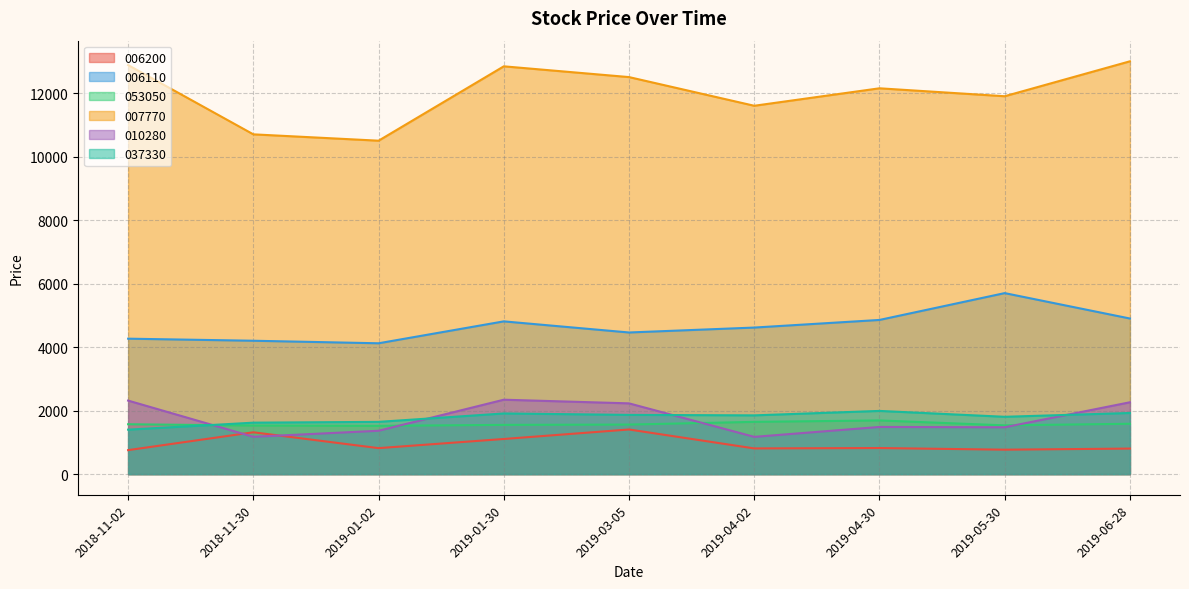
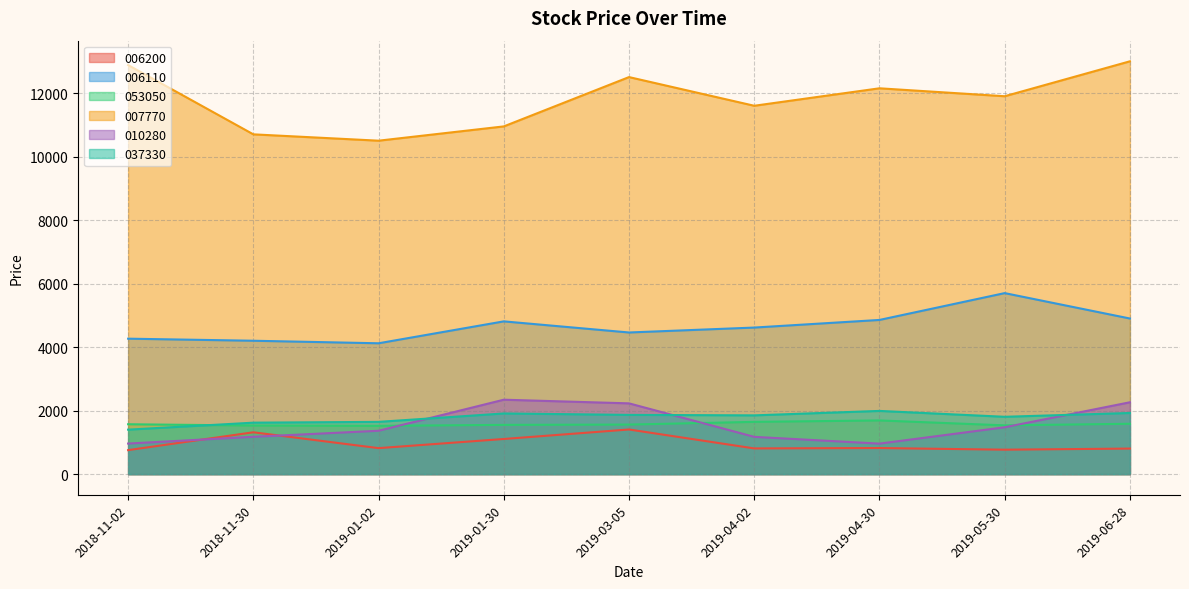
010280, 2018-11-02: 2300 -> 1000
007770, 2019-01-30: 12800 -> 11000
010280, 2019-04-30: 1500 -> 1000
